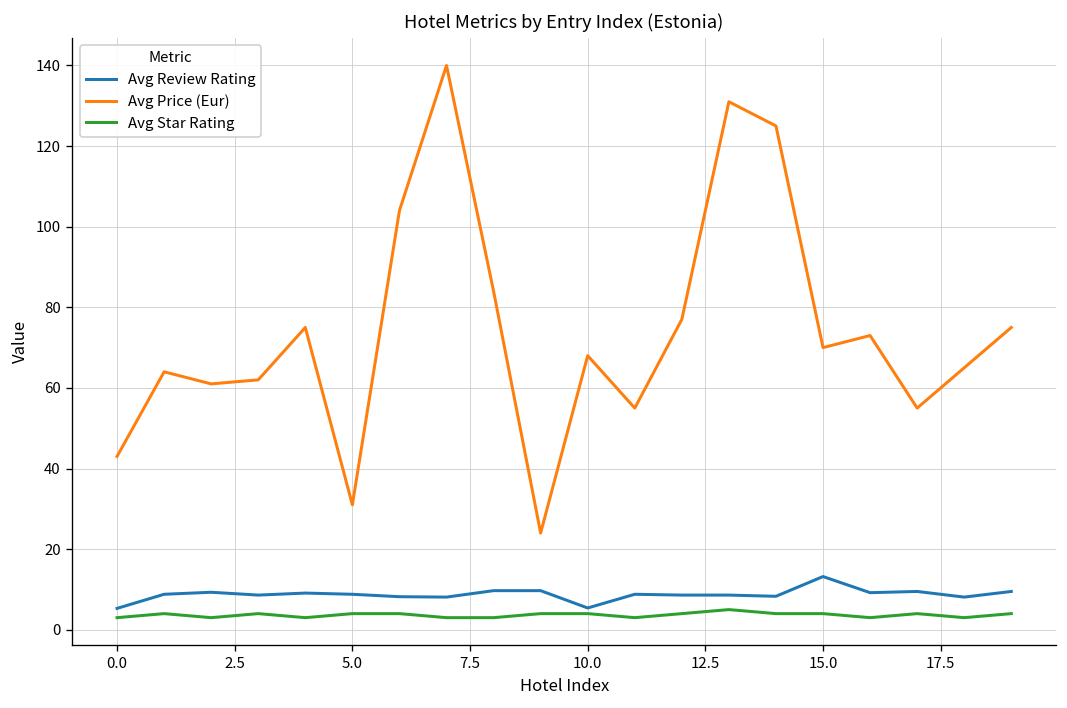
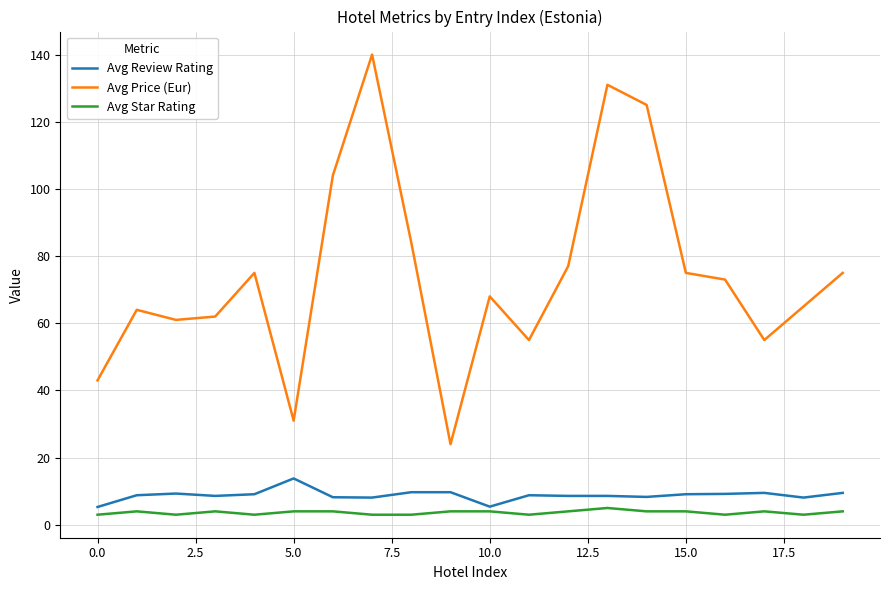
Avg Review Rating, 5.0: 9 -> 14
Avg Review Rating, 15.0: 13 -> 9
Avg Price (Eur), 15.0: 70 -> 75
